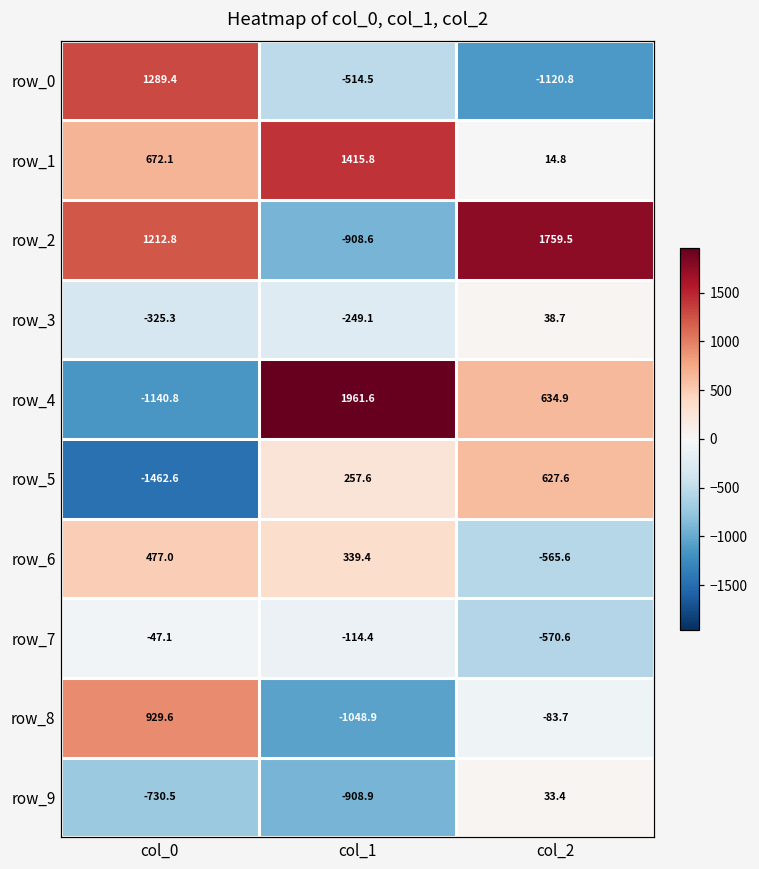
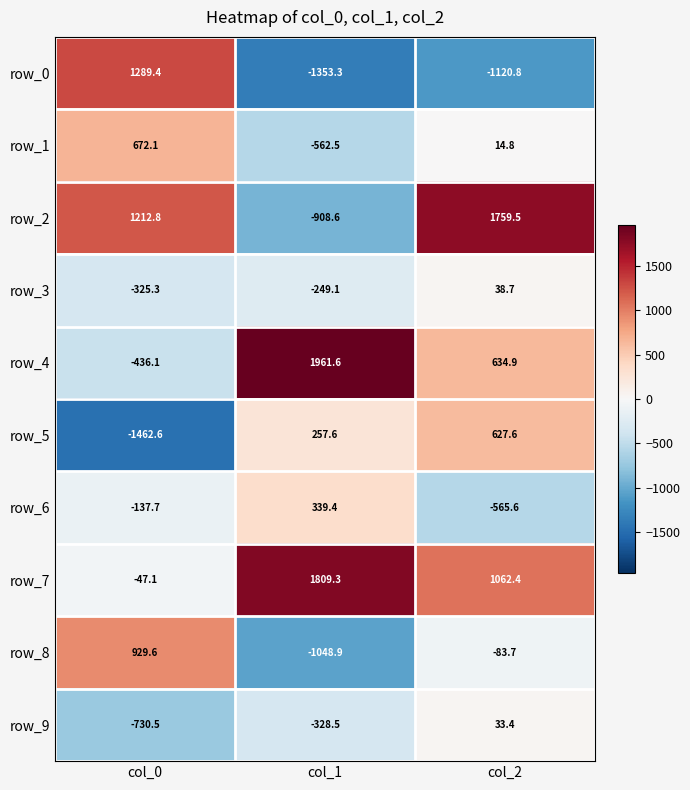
row_0, col_1: -514.5 -> -1353.3
row_1, col_1: 1415.8 -> -562.5
row_4, col_0: -1140.8 -> -436.1
row_6, col_0: 477.0 -> -137.7
row_7, col_1: -114.4 -> 1809.3
row_7, col_2: -570.6 -> 1062.4
row_9, col_1: -908.9 -> -328.5
